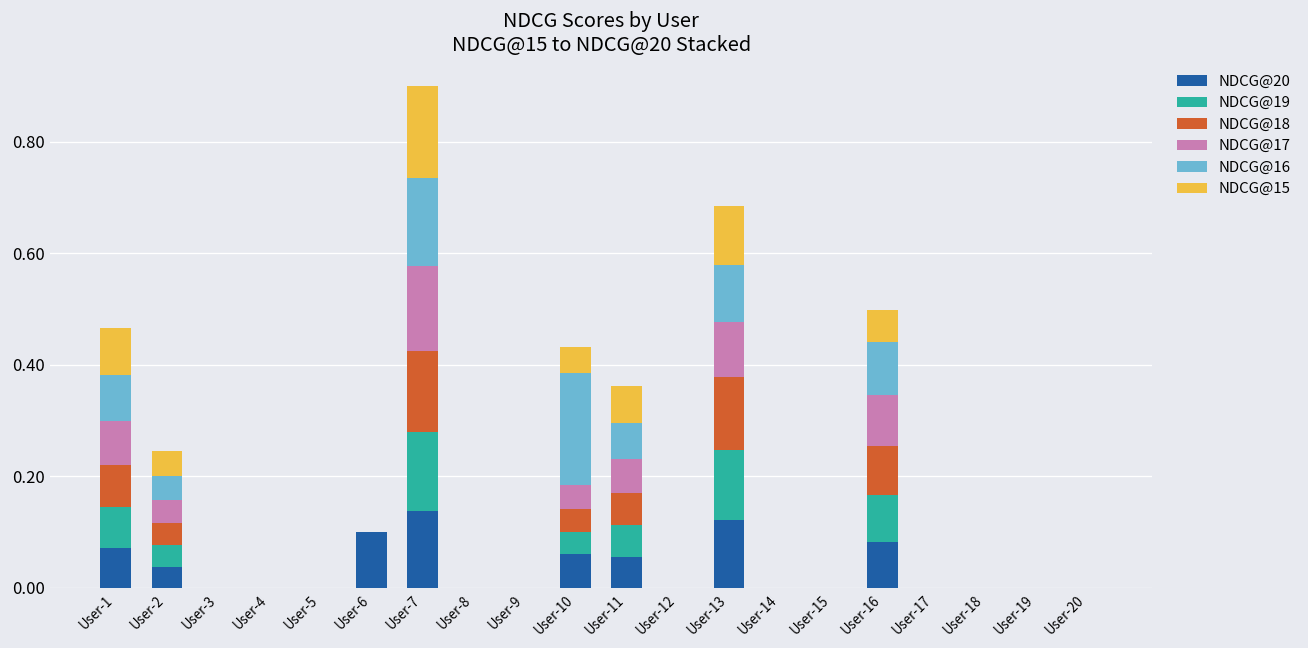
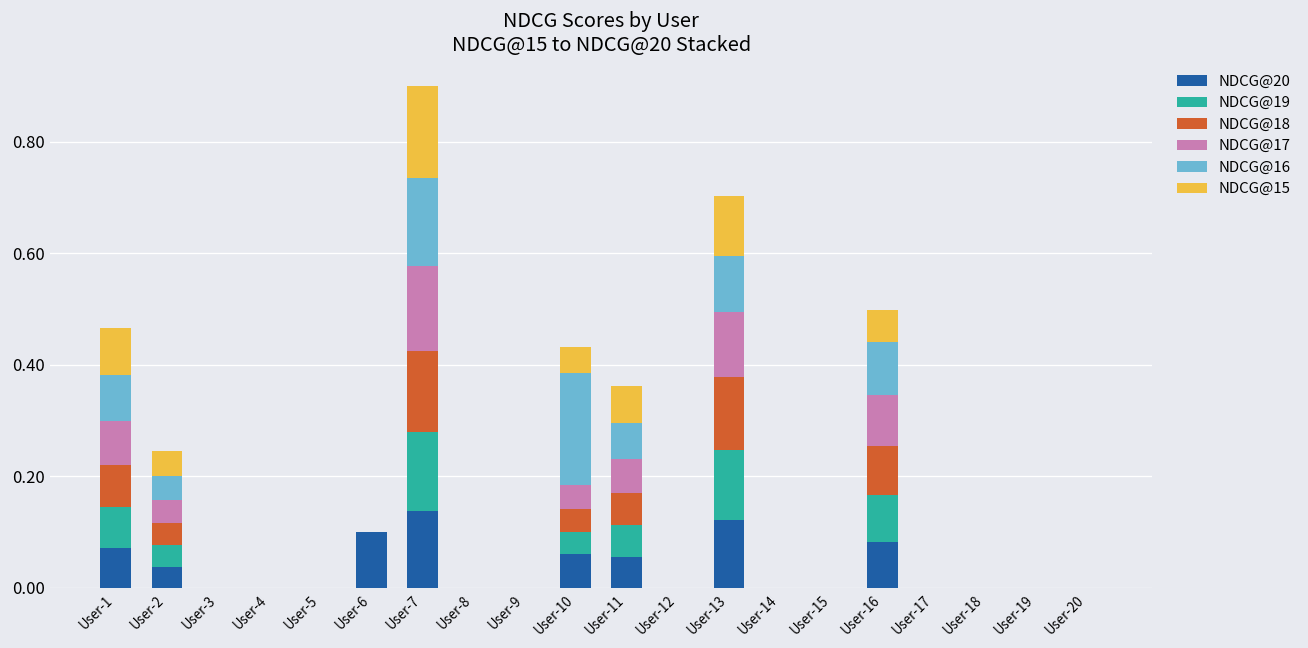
NDCG@17, User-13: 0.10 -> 0.12
